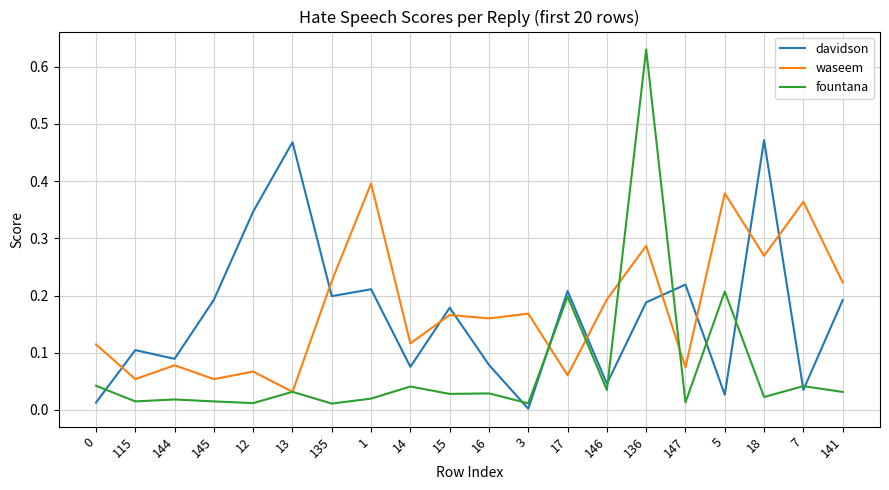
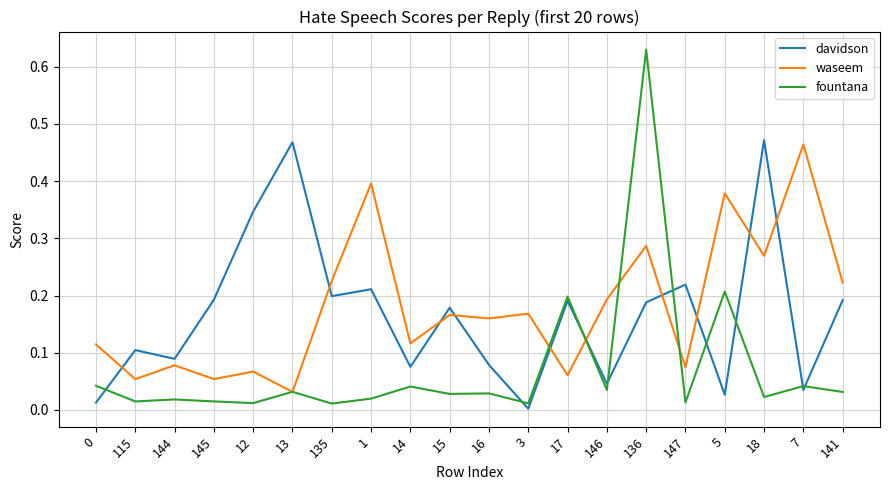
davidson, 17: 0.21 -> 0.19
waseem, 7: 0.36 -> 0.46
